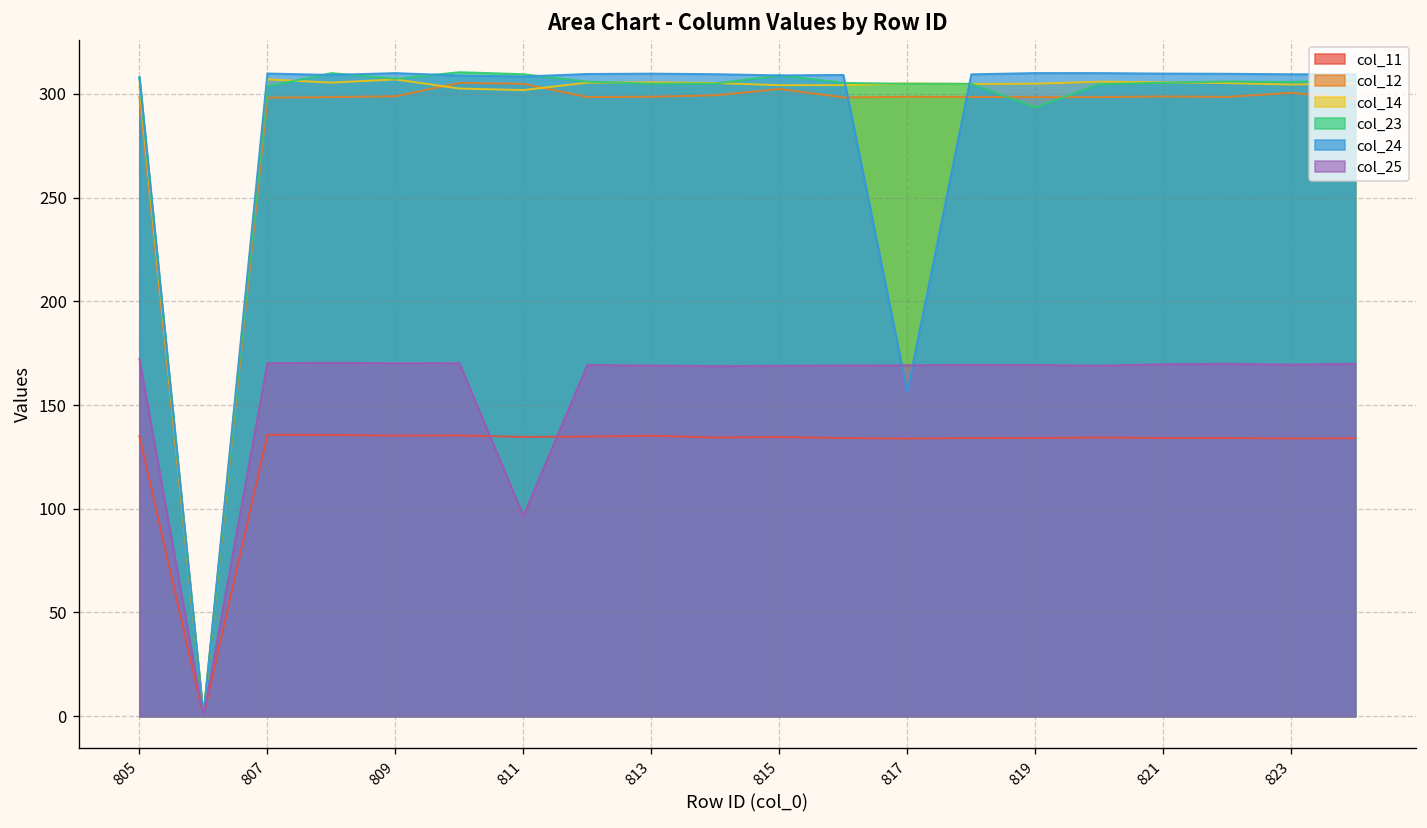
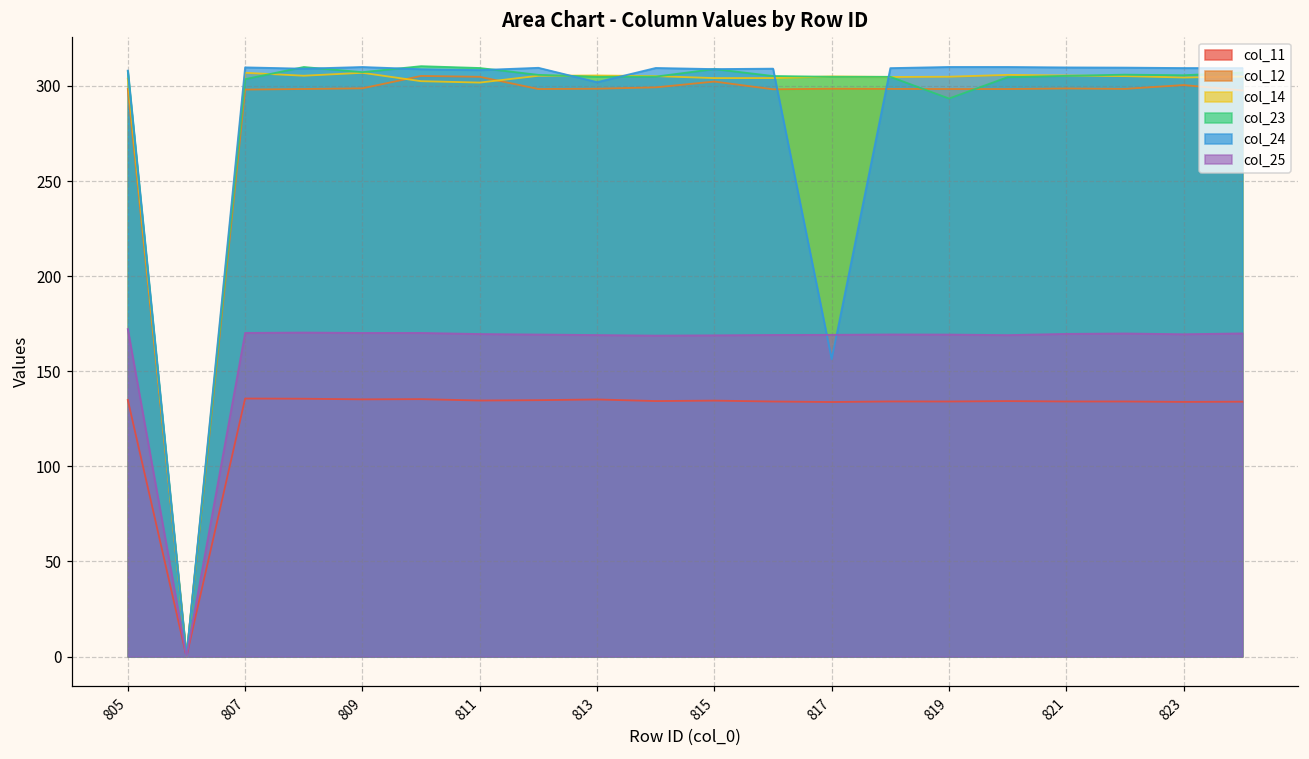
col_25, 811: 97 -> 170
col_24, 813: 310 -> 302
